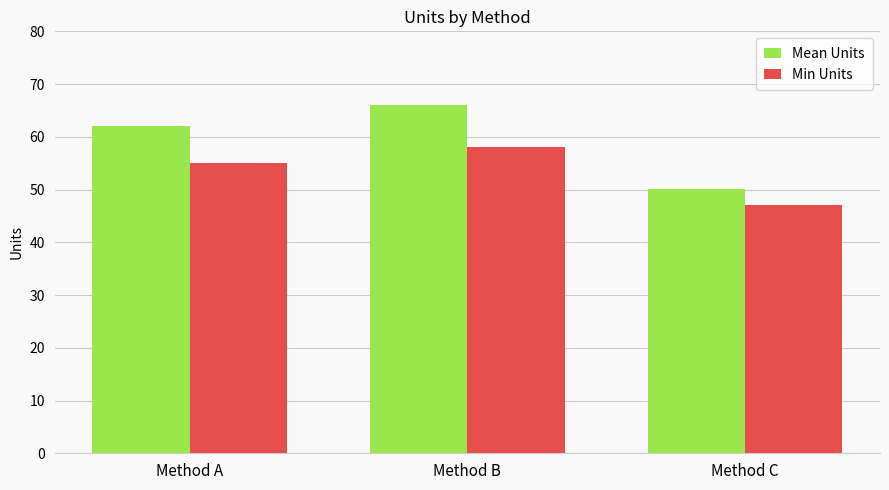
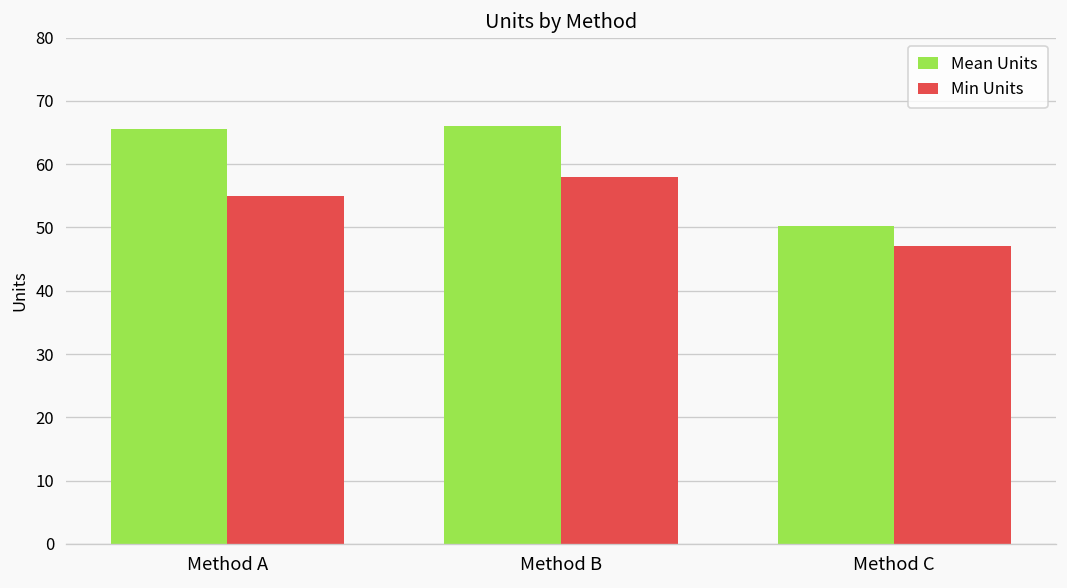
Mean Units, Method A: 62 -> 66
